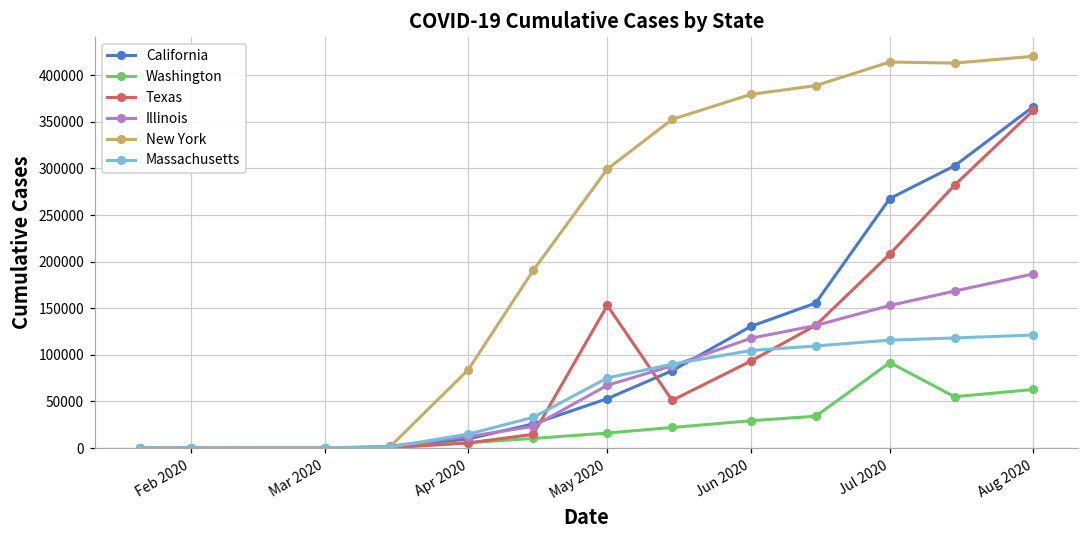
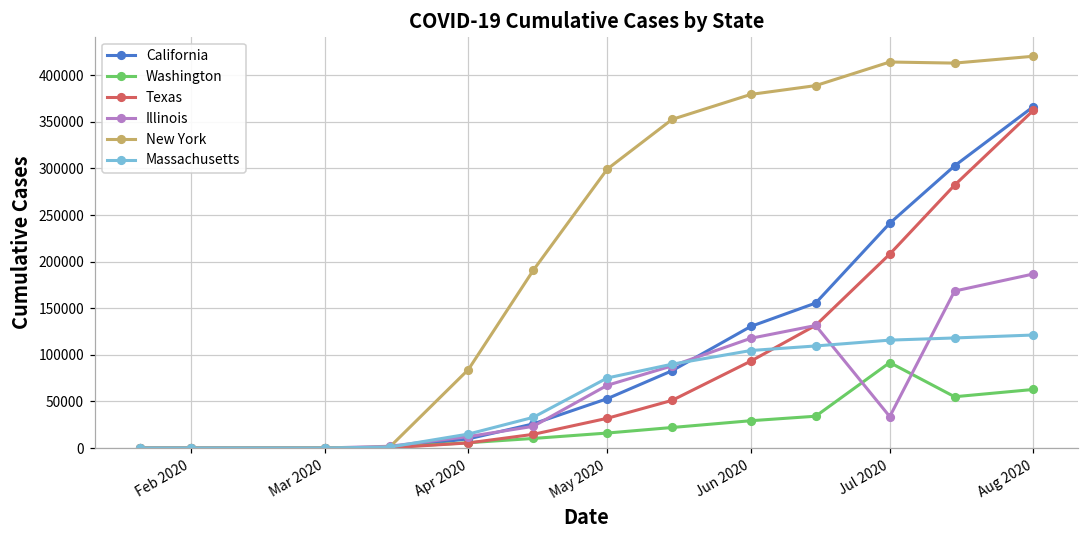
Texas, May 2020: 150000 -> 30000
California, Jul 2020: 270000 -> 240000
Illinois, Jul 2020: 150000 -> 30000
